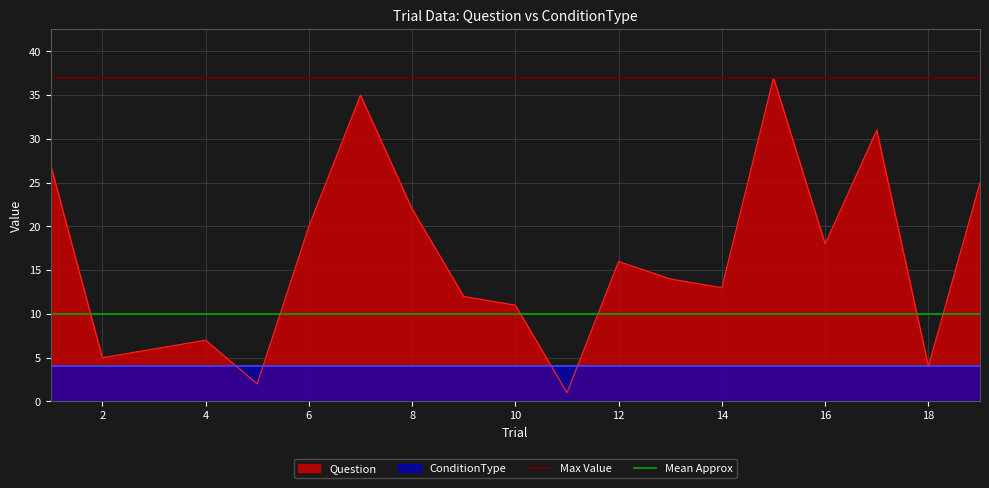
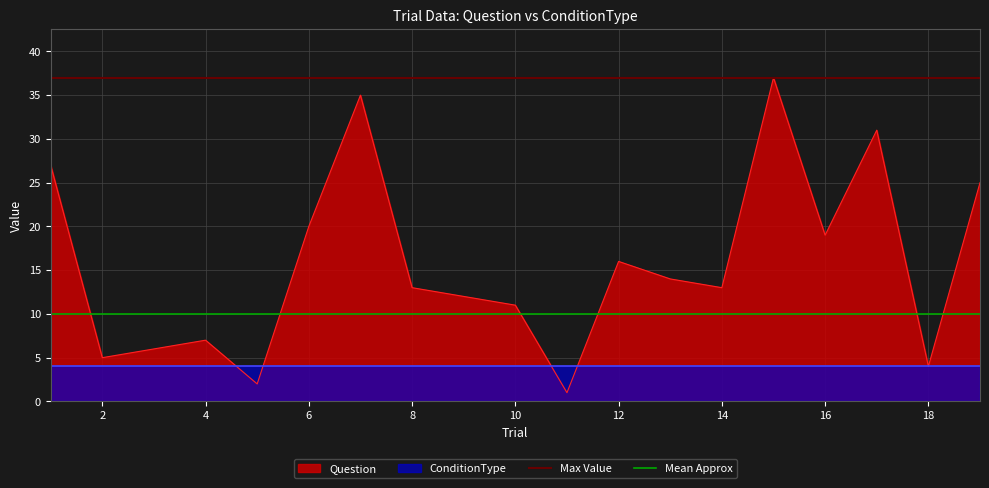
Question, 8: 22 -> 13
Question, 16: 18 -> 19
